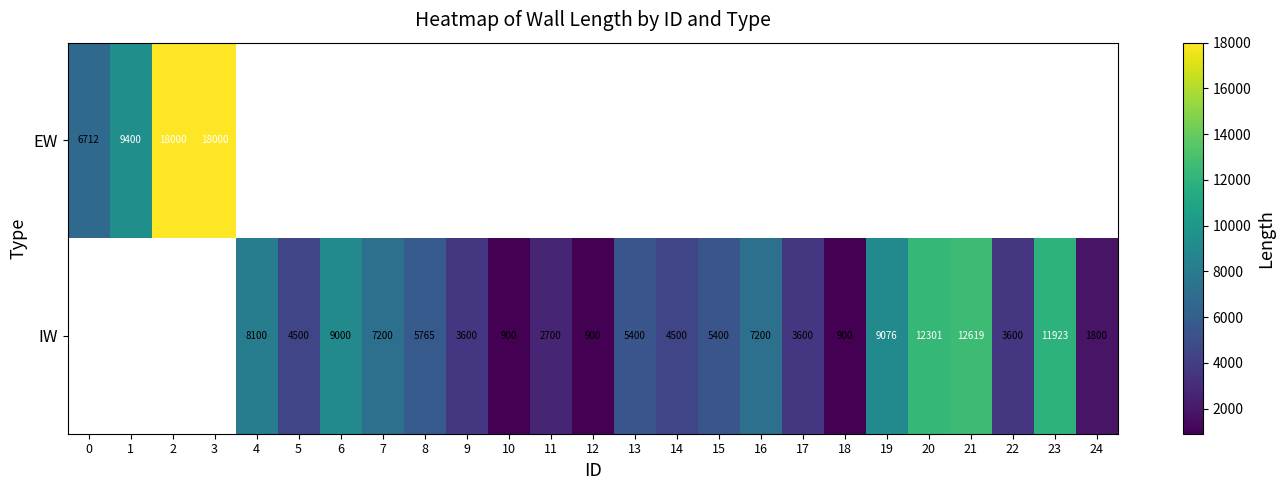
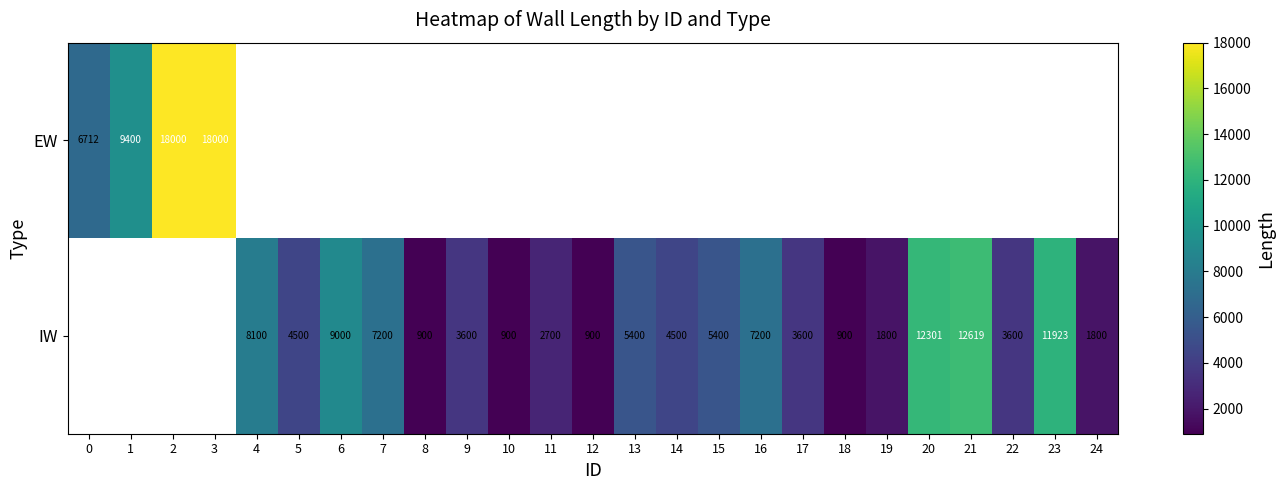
IW, 8: 5765 -> 900
IW, 19: 9076 -> 1800
